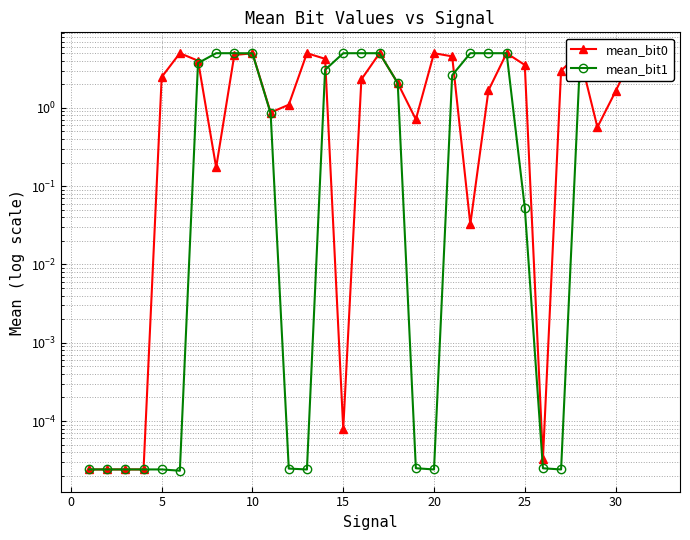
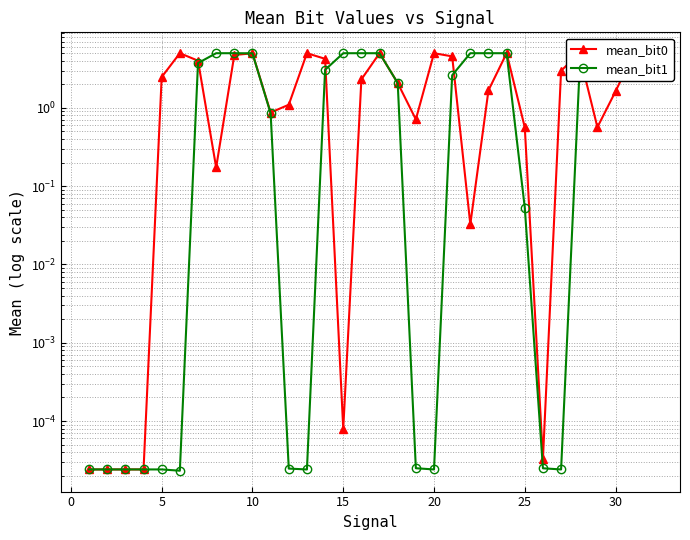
mean_bit0, 25: 4 -> 0.6
